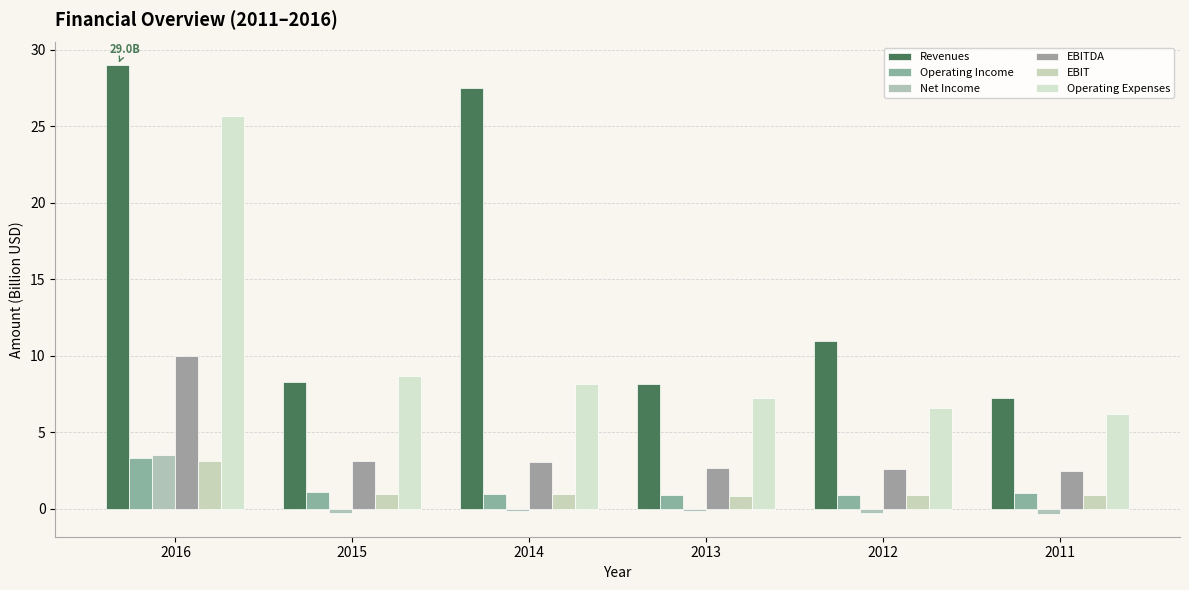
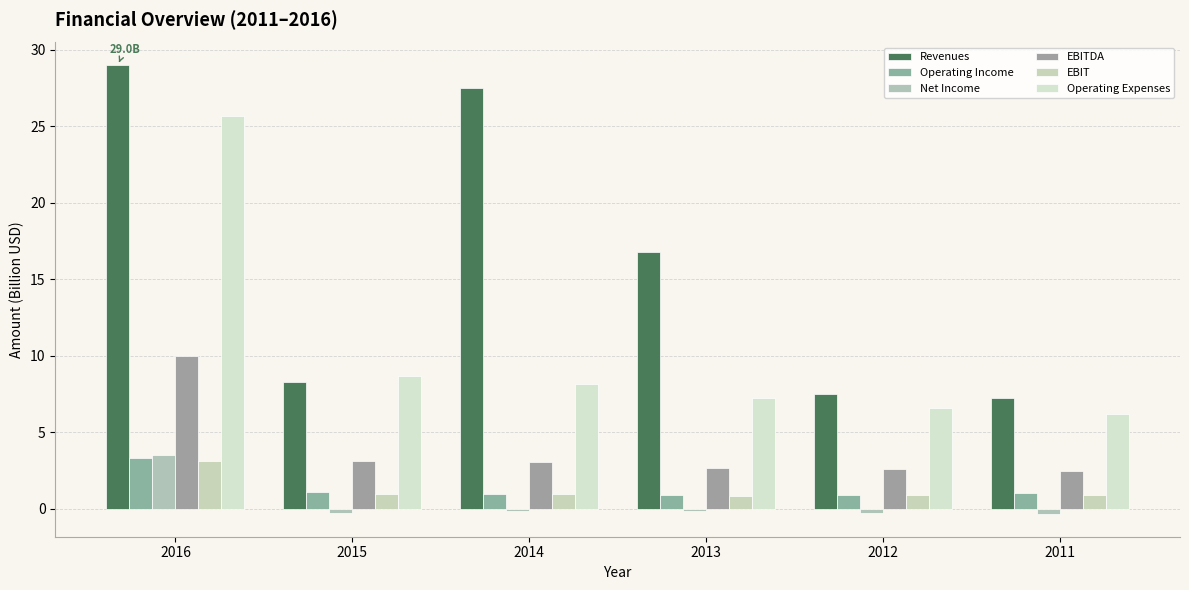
Revenues, 2013: 8.2 -> 16.8
Revenues, 2012: 11.0 -> 7.5
